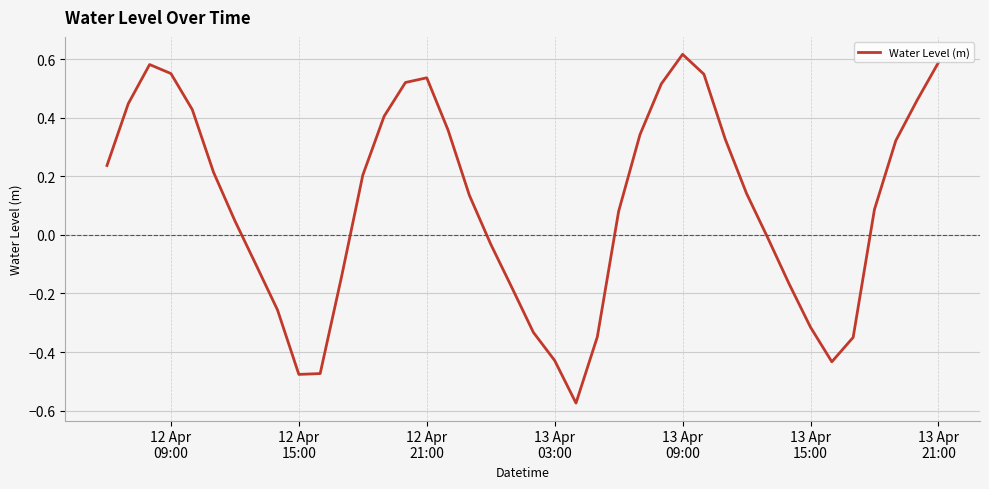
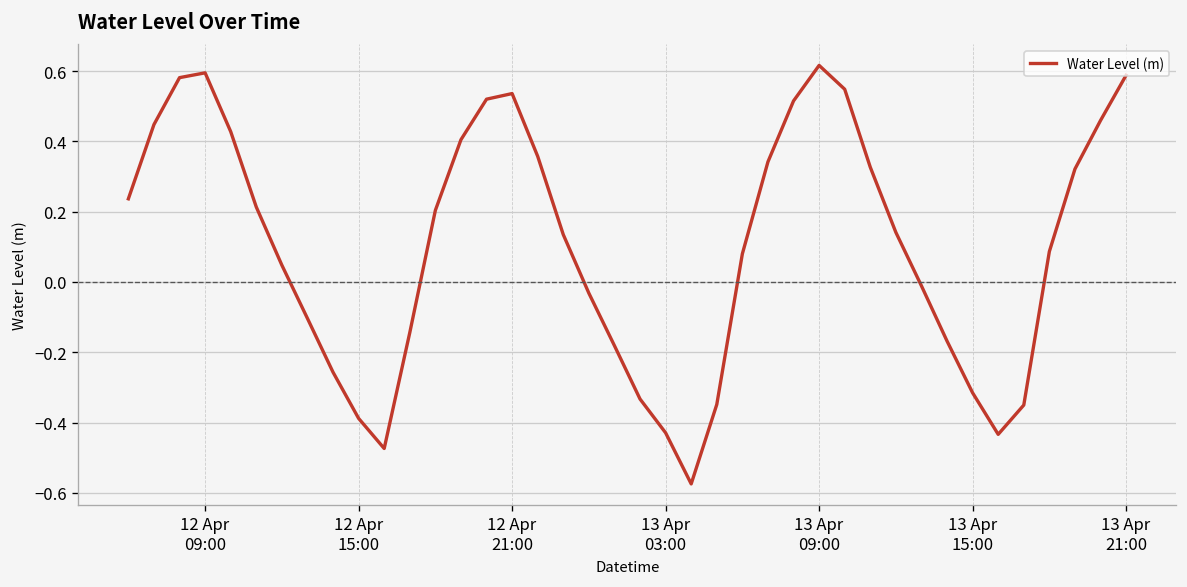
12 Apr 09:00: 0.55 -> 0.59
12 Apr 15:00: -0.48 -> -0.39
